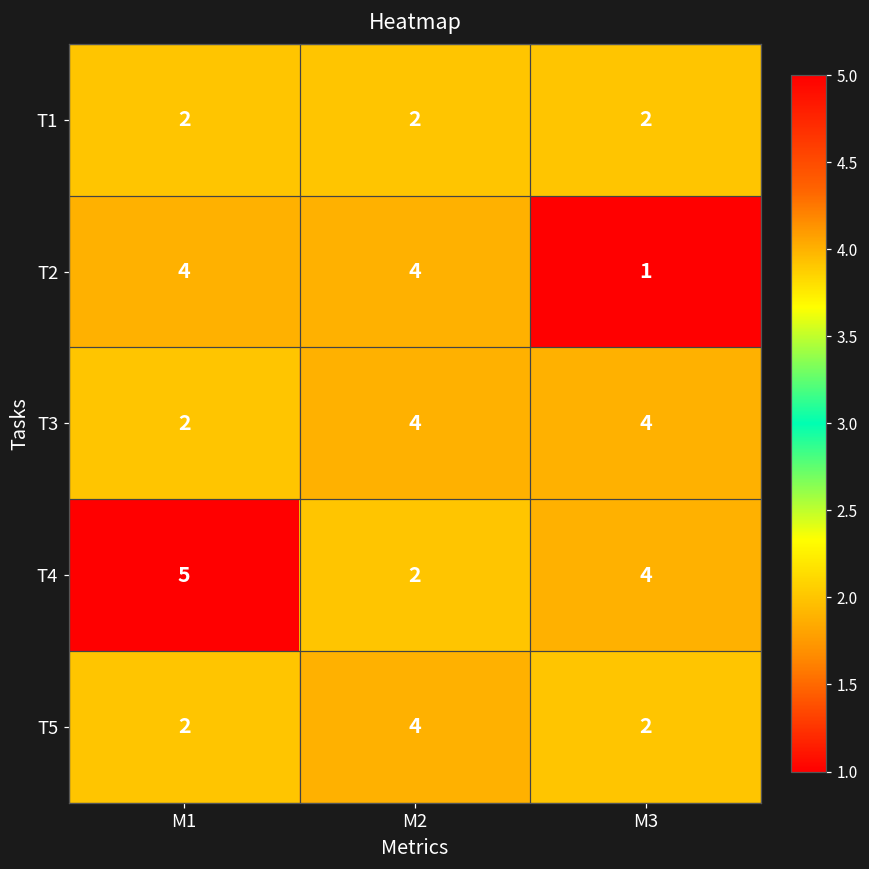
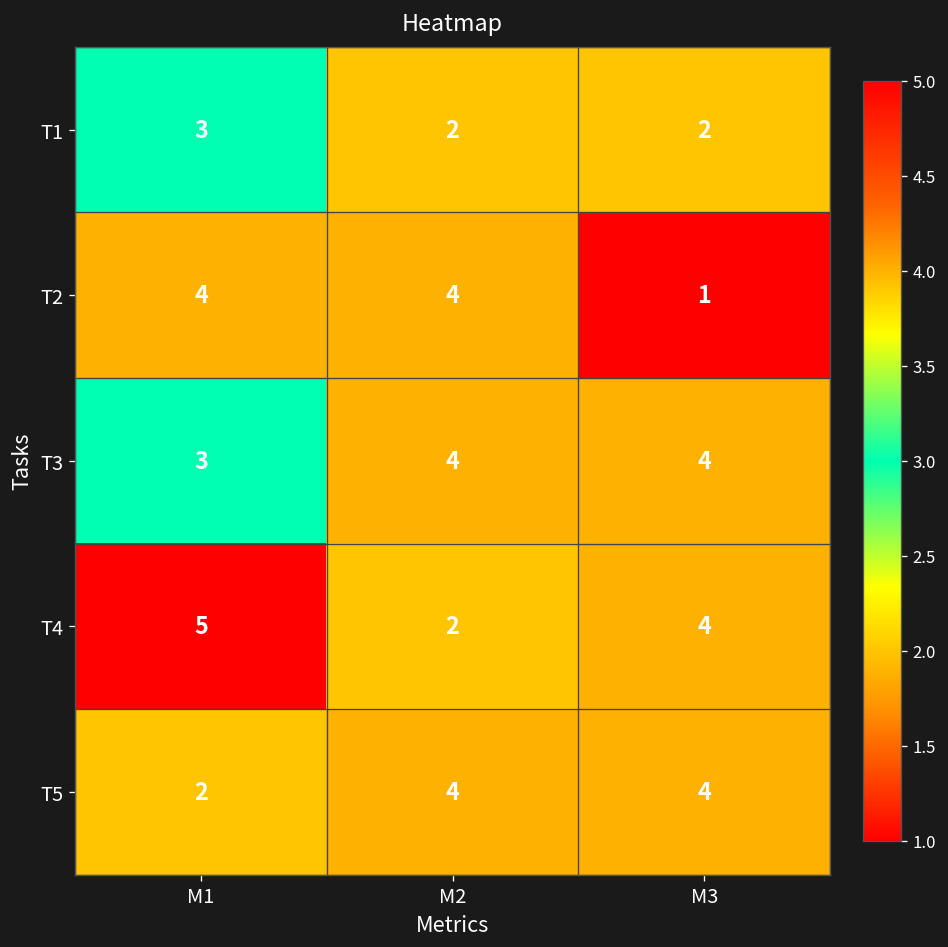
T1, M1: 2 -> 3
T3, M1: 2 -> 3
T5, M3: 2 -> 4
